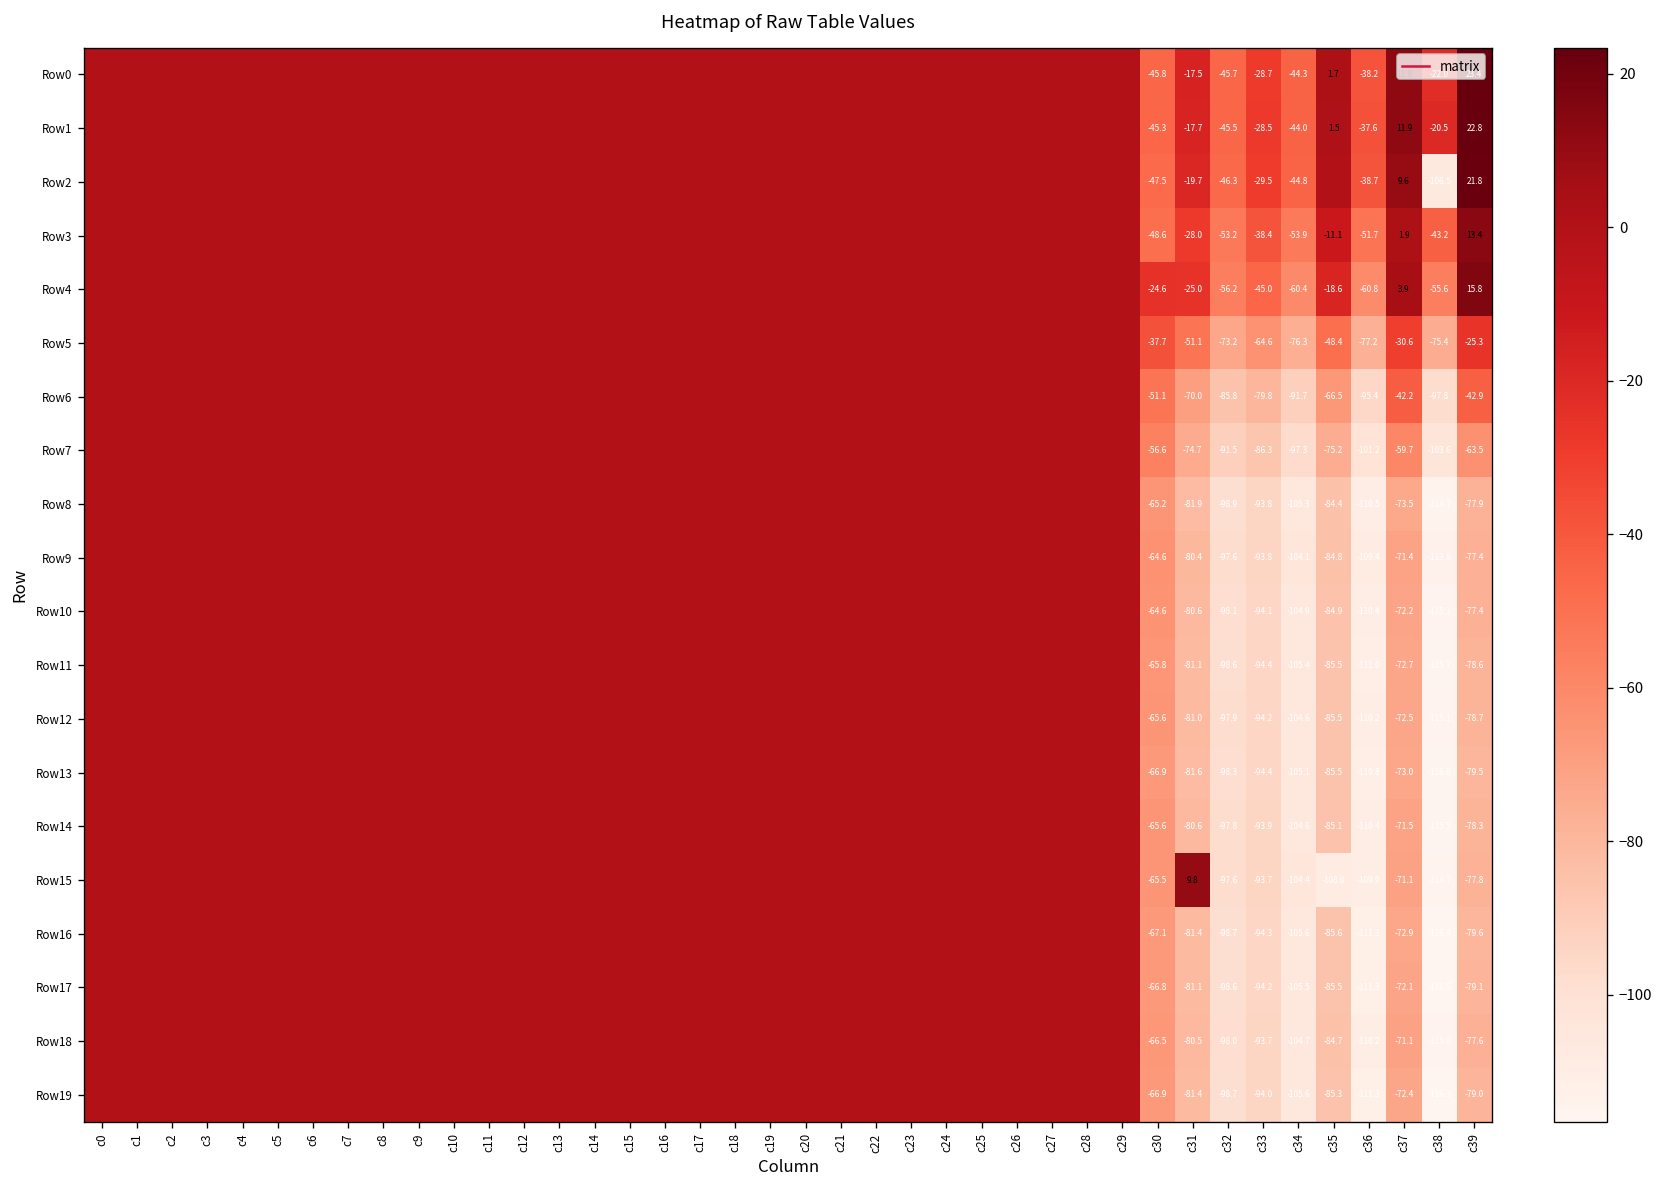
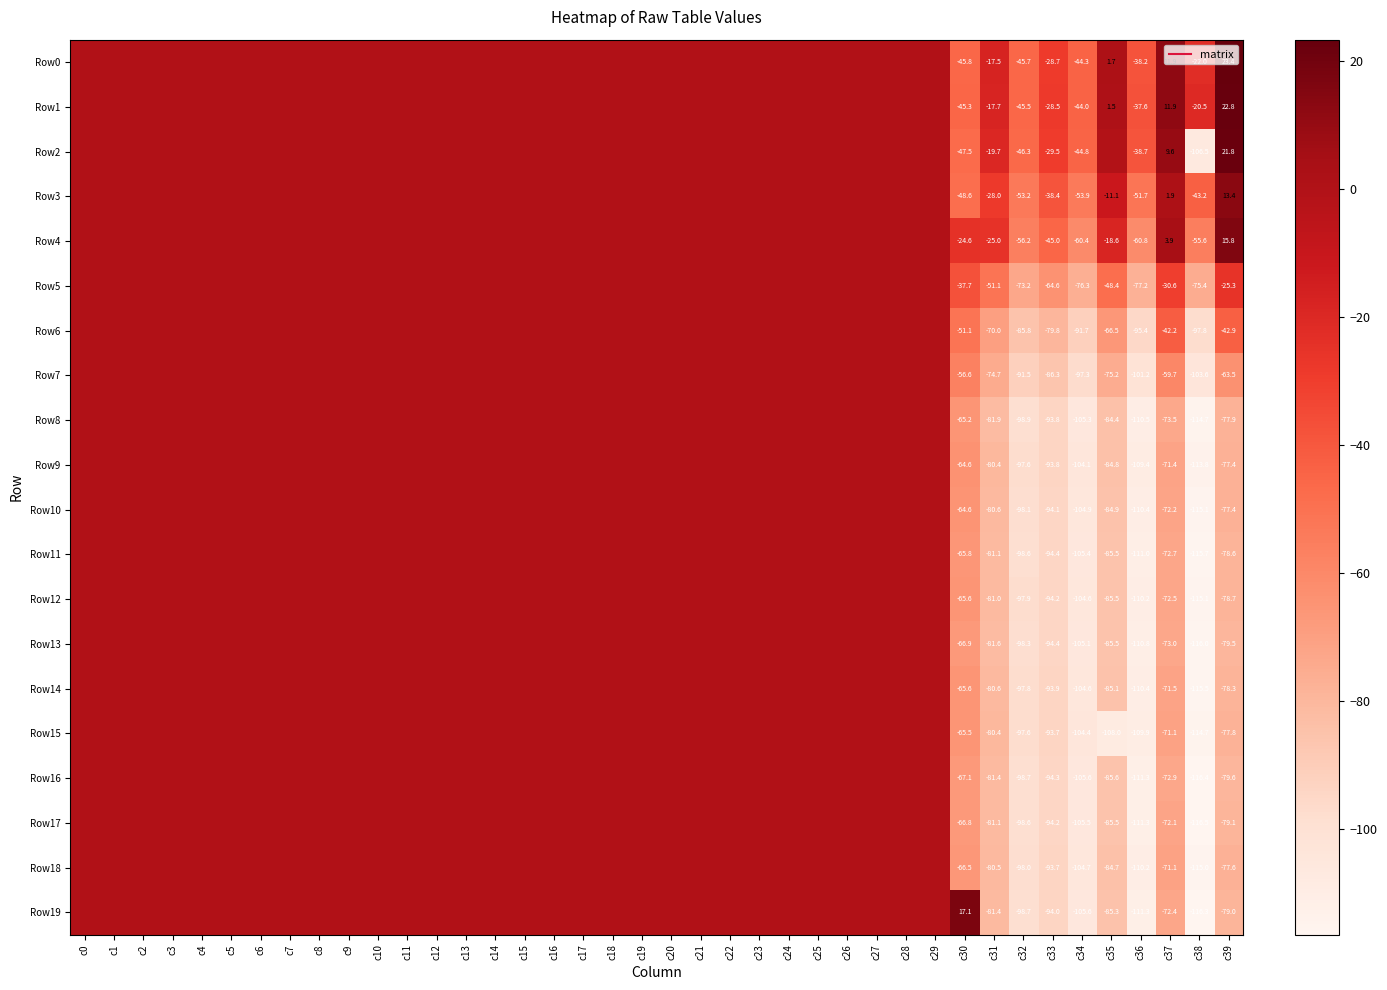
Row15, c31: 9.8 -> -80.4
Row19, c30: -66.9 -> 17.1
